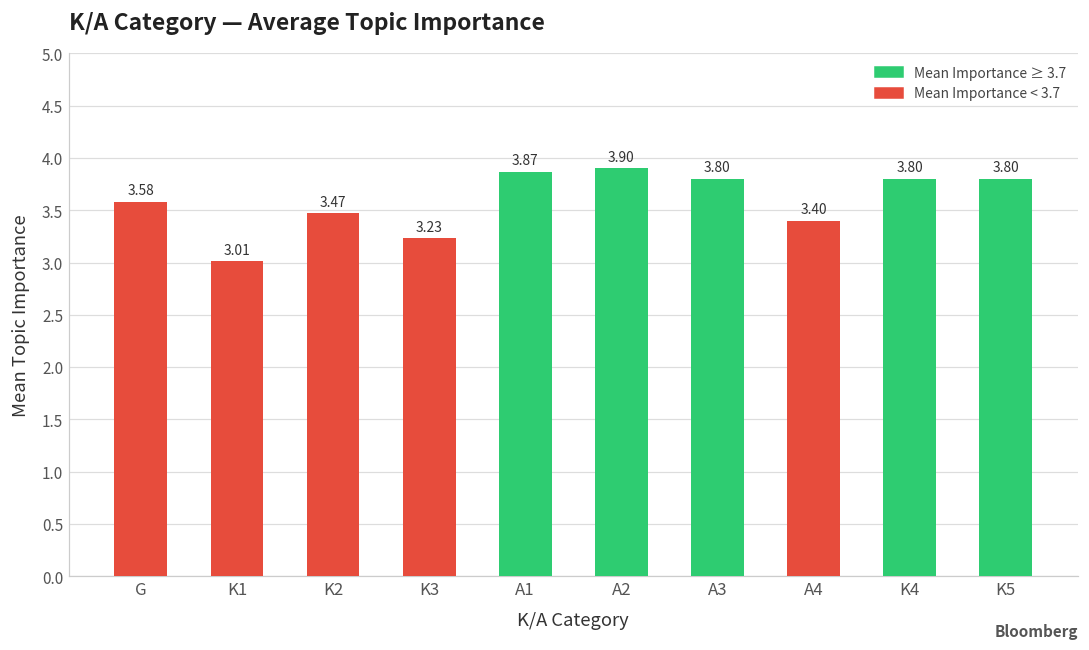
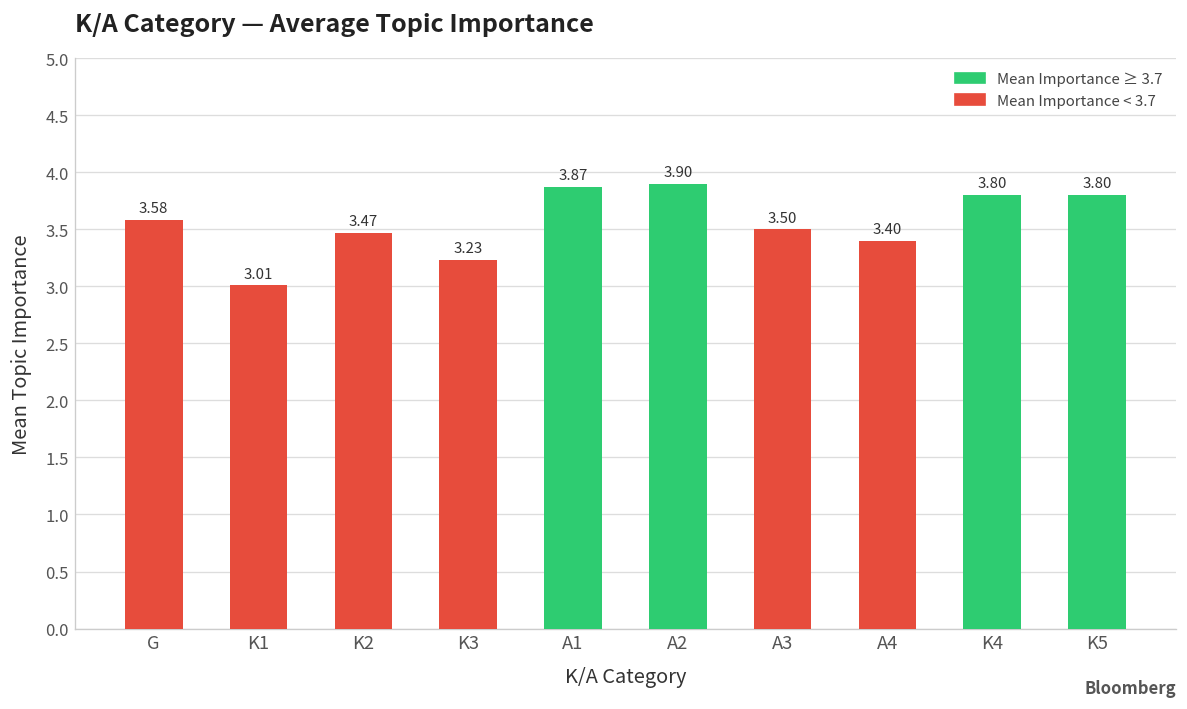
A3: 3.80 -> 3.50
